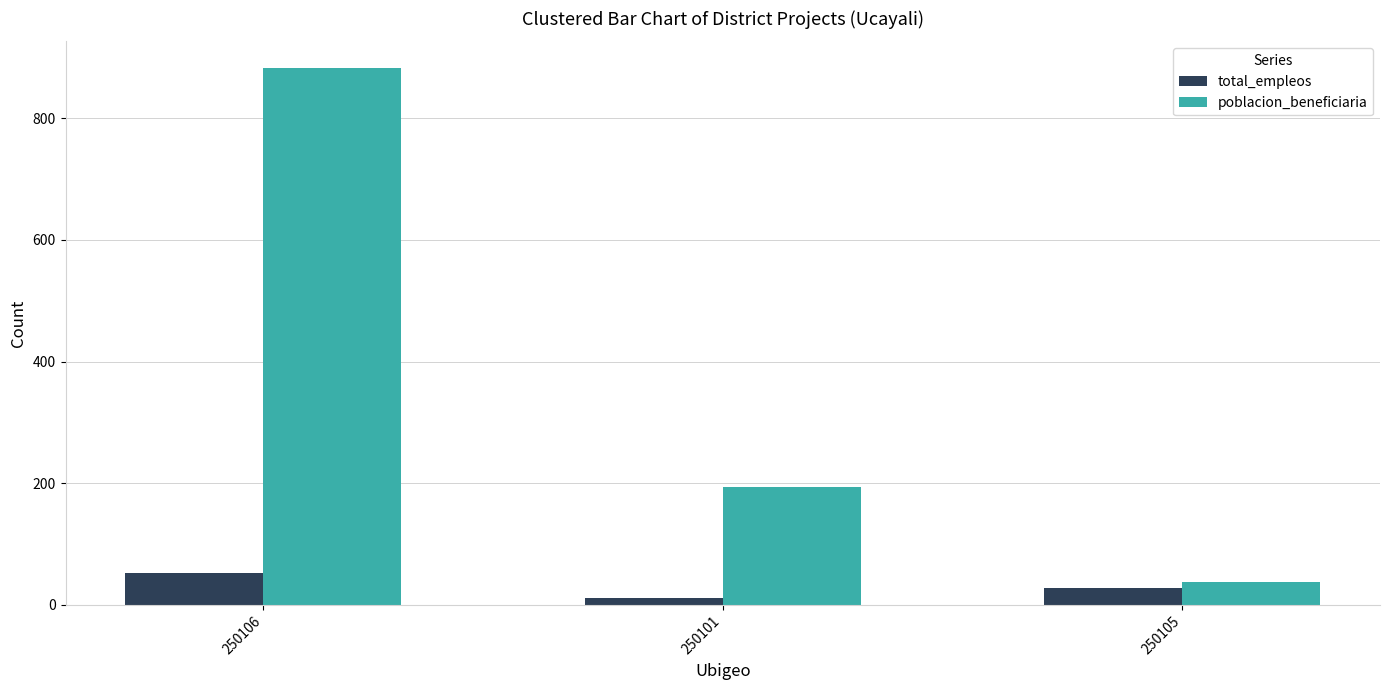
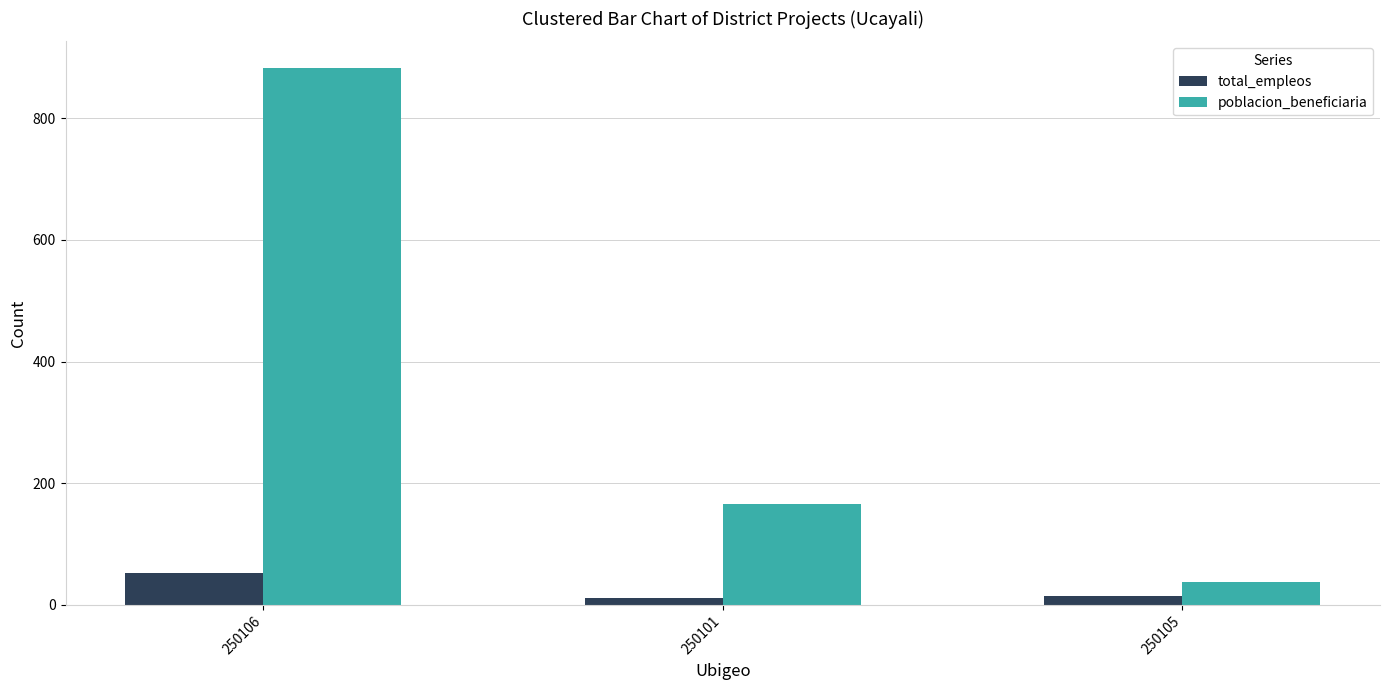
poblacion_beneficiaria, 250101: 190 -> 170
total_empleos, 250105: 30 -> 10
